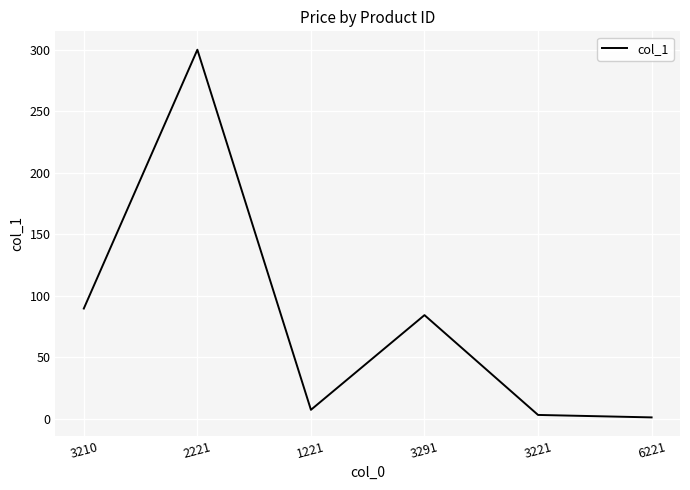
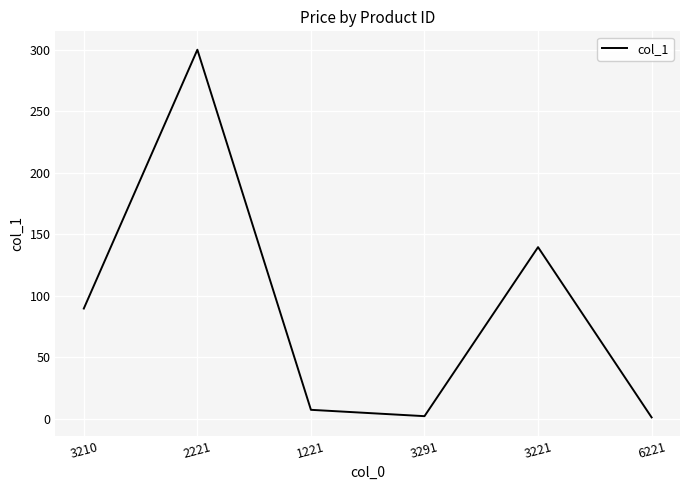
3291: 84 -> 2
3221: 3 -> 139
